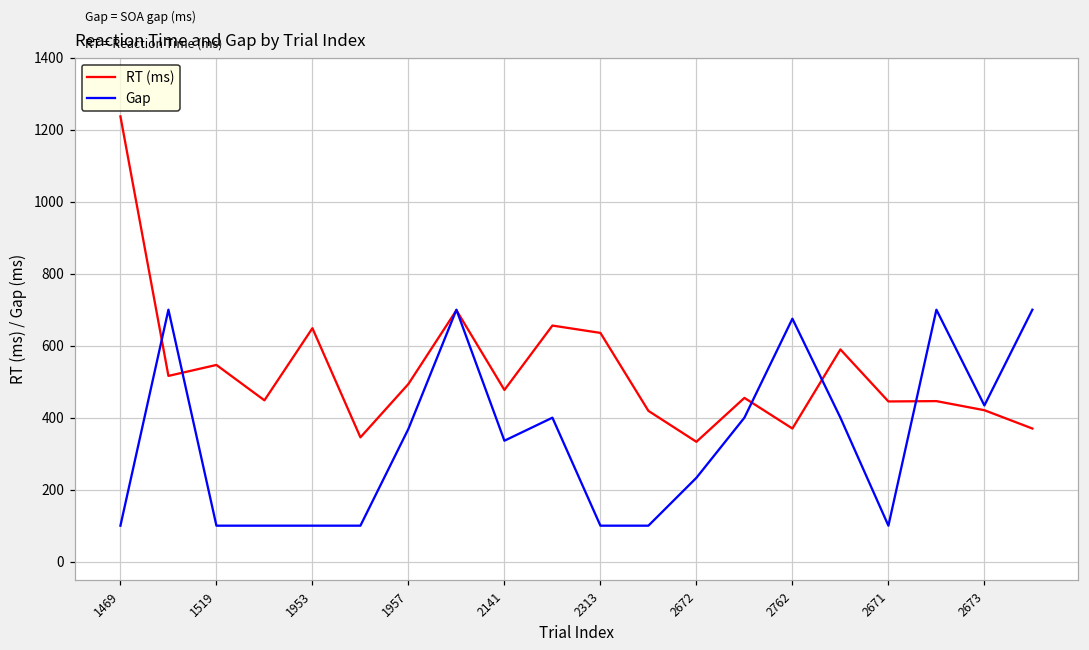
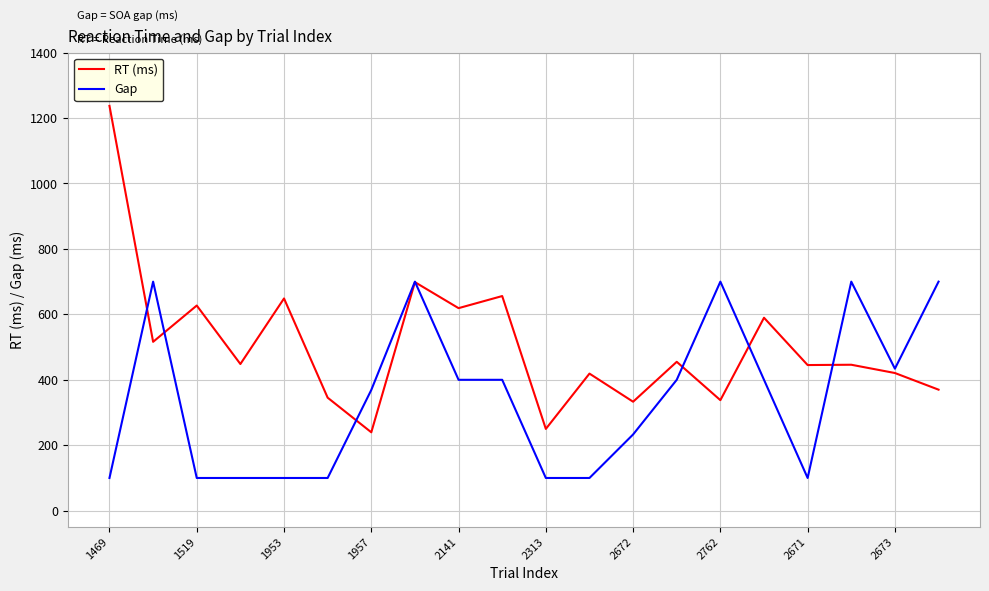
RT (ms), 1519: 550 -> 630
RT (ms), 1957: 490 -> 240
RT (ms), 2141: 480 -> 620
Gap, 2141: 340 -> 400
RT (ms), 2313: 640 -> 250
RT (ms), 2762: 370 -> 340
Gap, 2762: 680 -> 700
